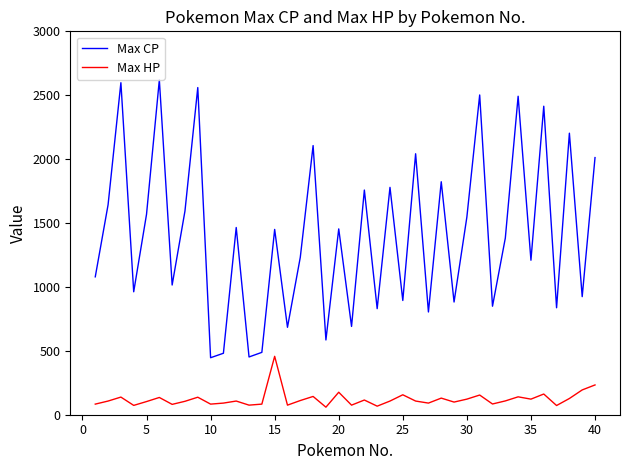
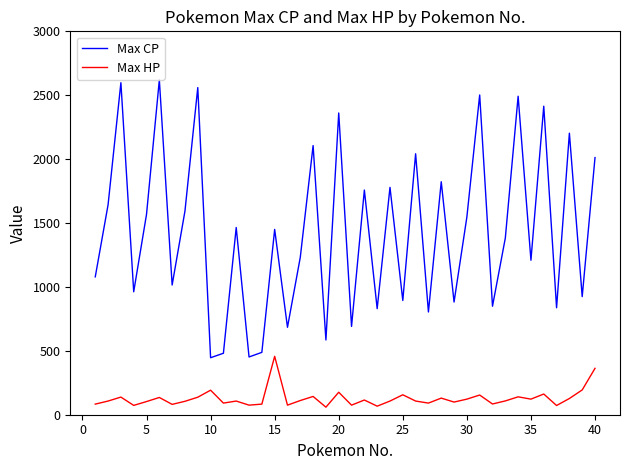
Max HP, 10: 80 -> 190
Max CP, 20: 1450 -> 2360
Max HP, 40: 230 -> 360
